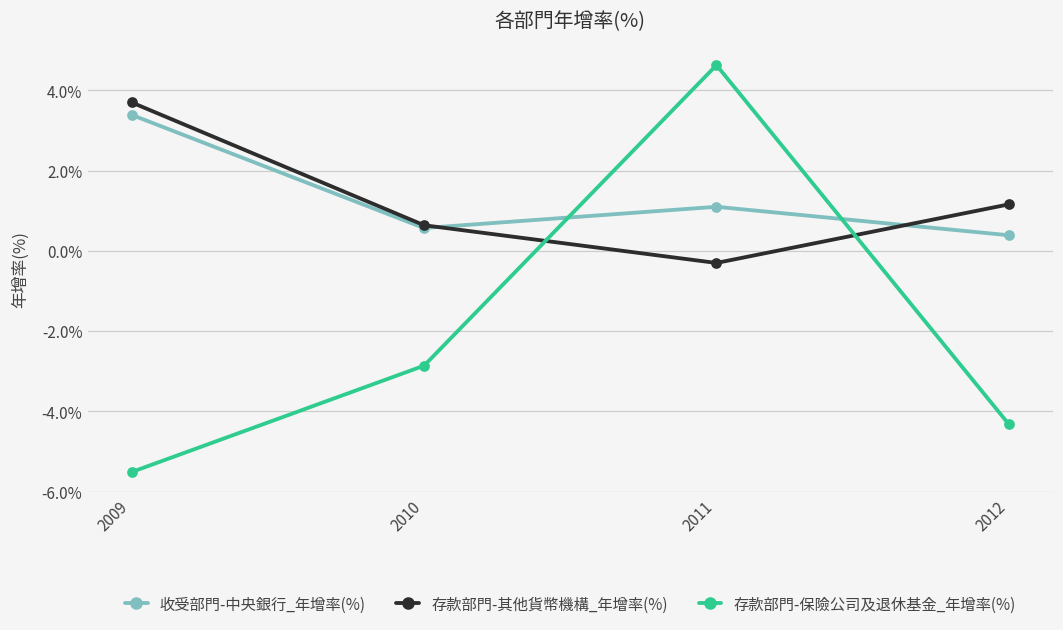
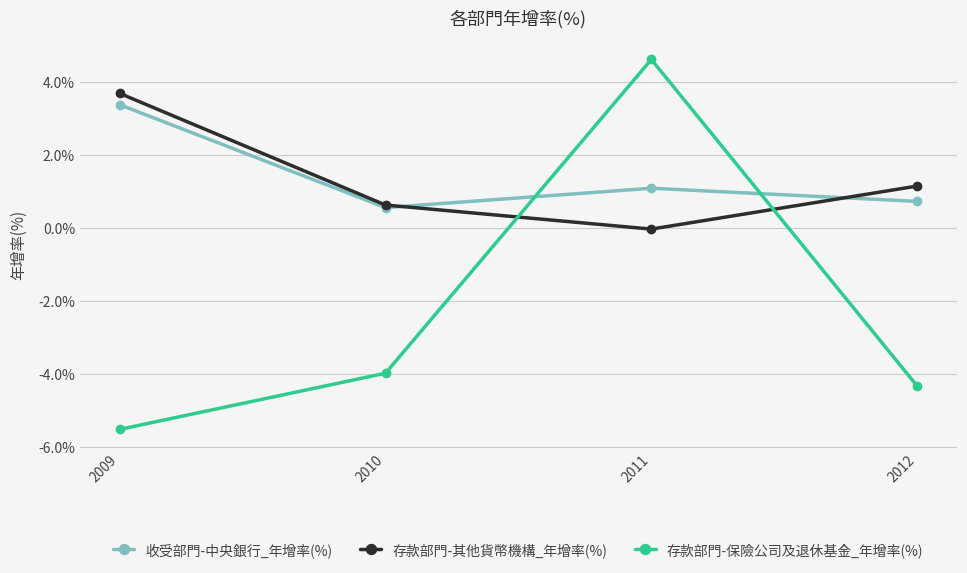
存款部門-保險公司及退休基金_年增率(%), 2010: -2.9% -> -4.0%
存款部門-其他貨幣機構_年增率(%), 2011: -0.3% -> 0.0%
收受部門-中央銀行_年增率(%), 2012: 0.4% -> 0.7%
